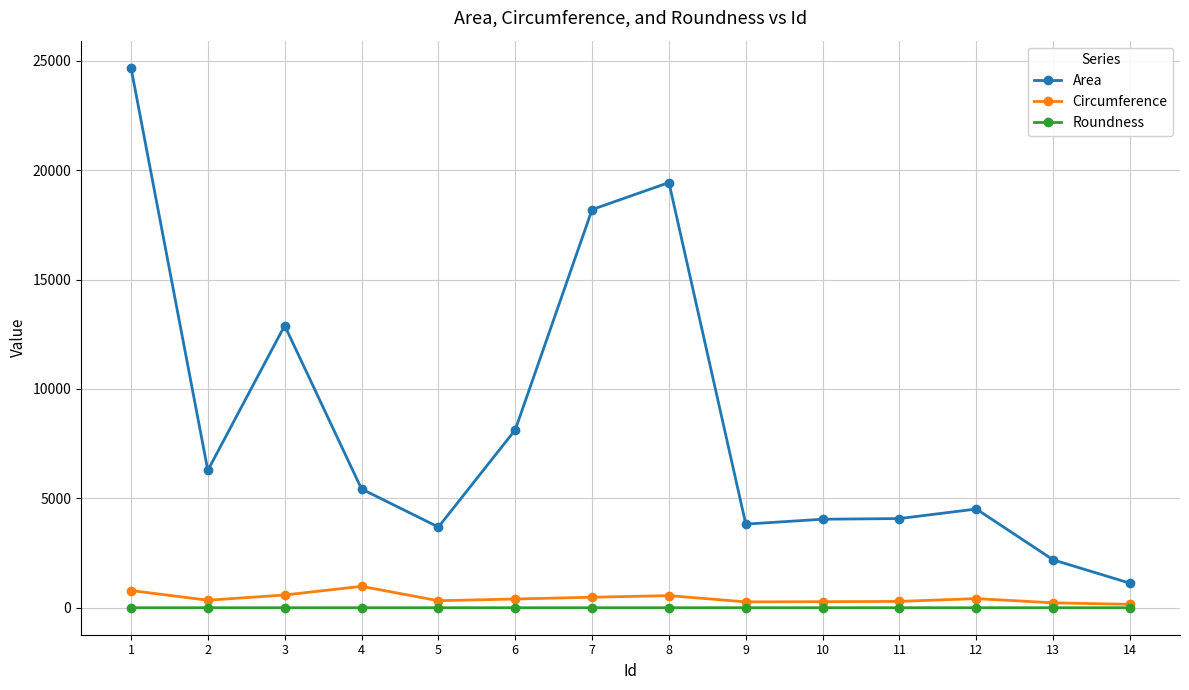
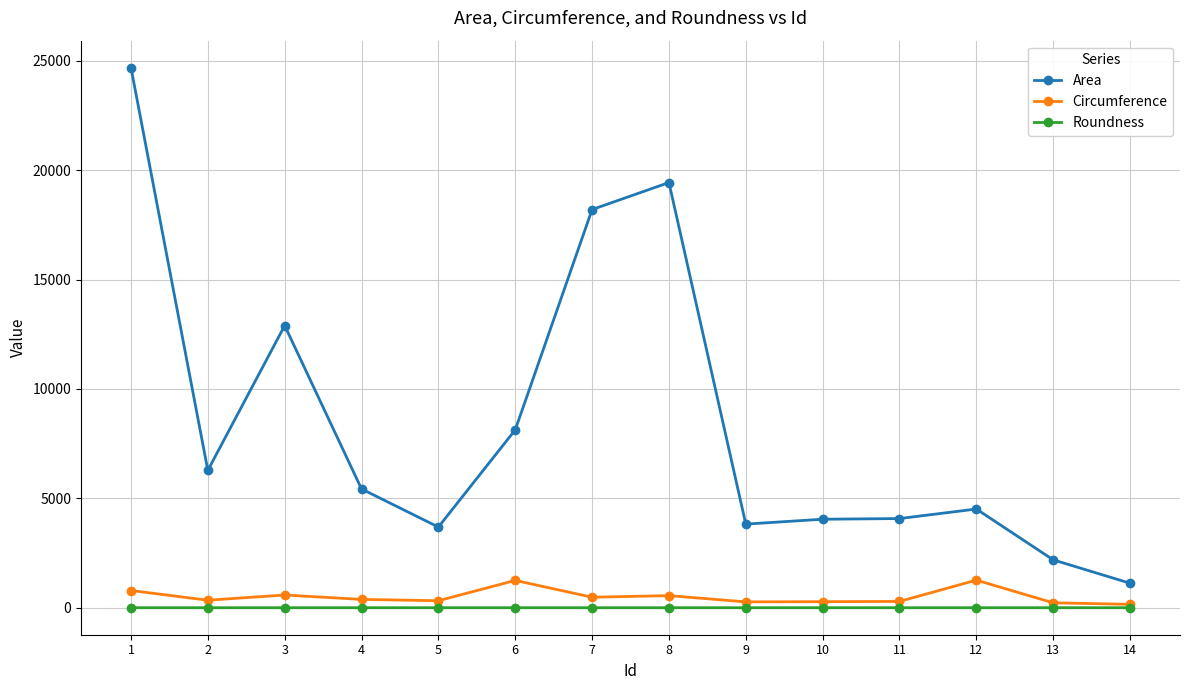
Circumference, 4: 1000 -> 400
Circumference, 6: 400 -> 1200
Circumference, 12: 400 -> 1300
